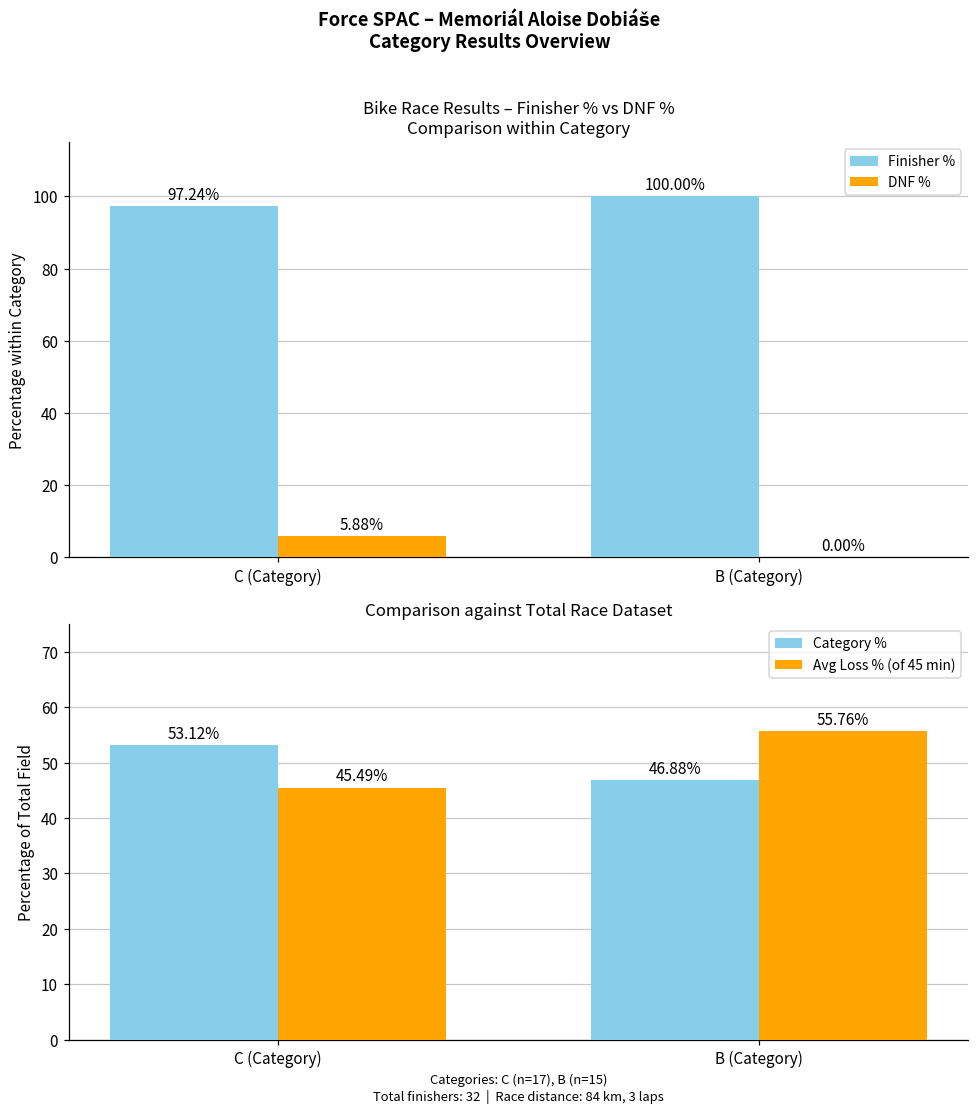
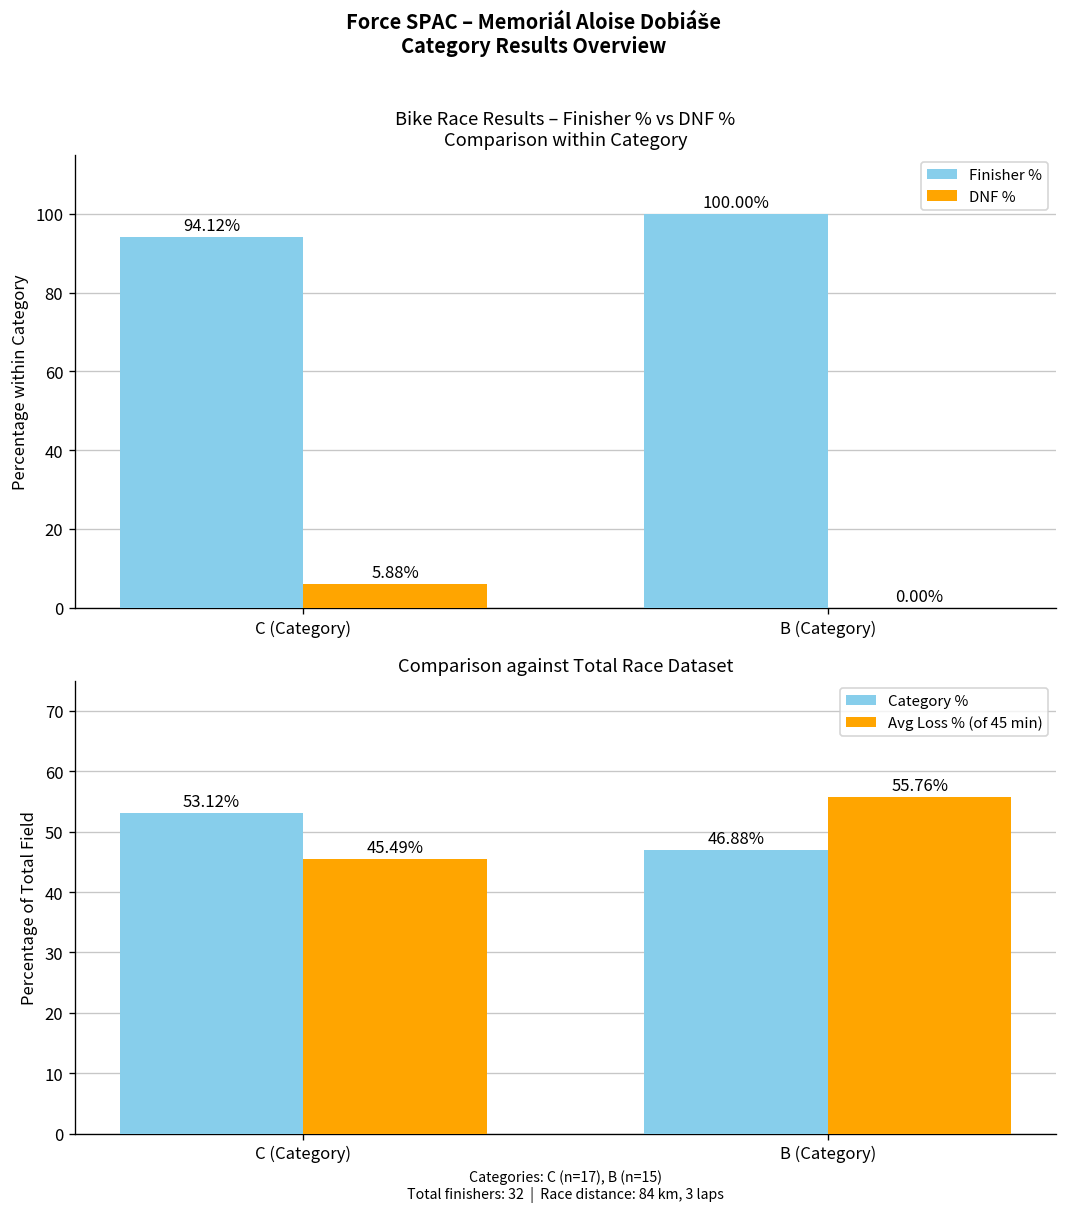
Bike Race Results – Finisher % vs DNF % Comparison within Category, Finisher %, C (Category): 97.24% -> 94.12%
